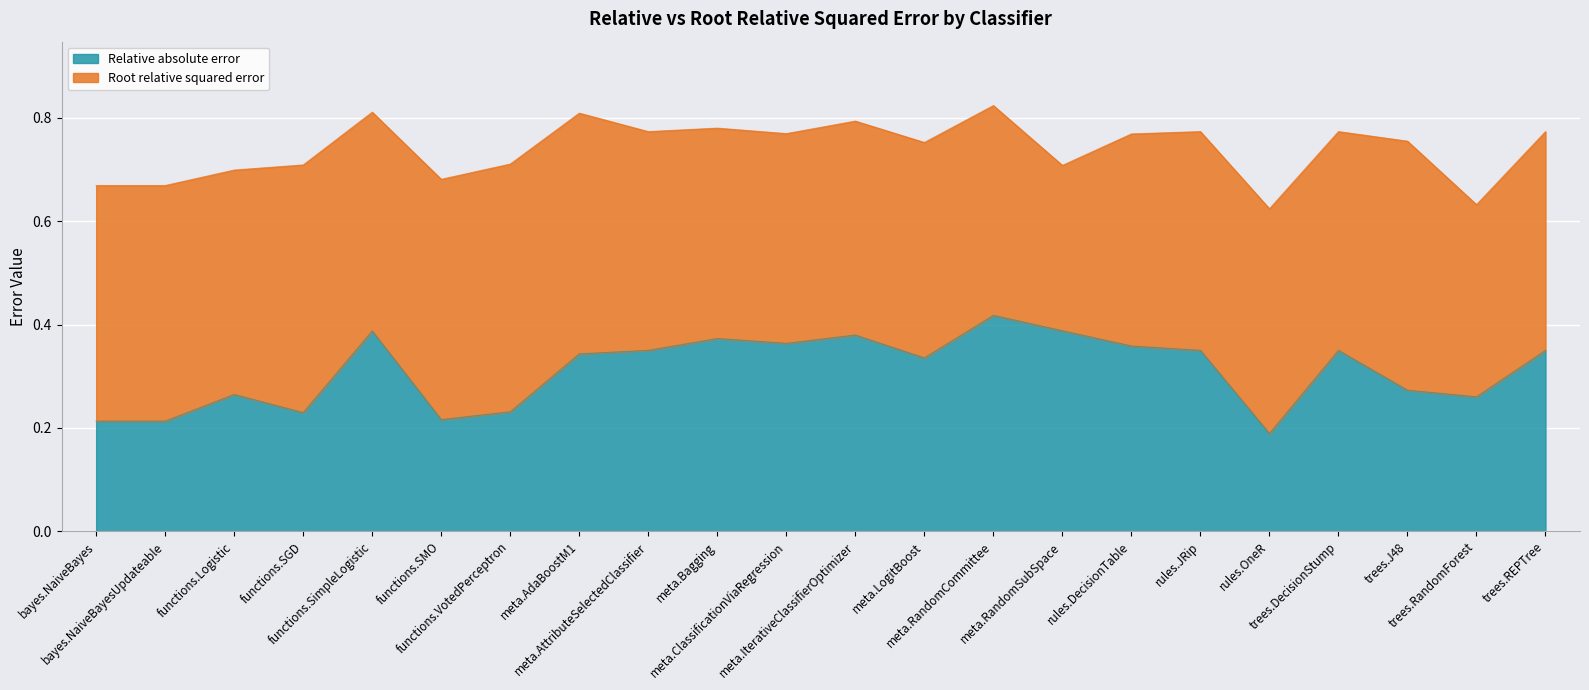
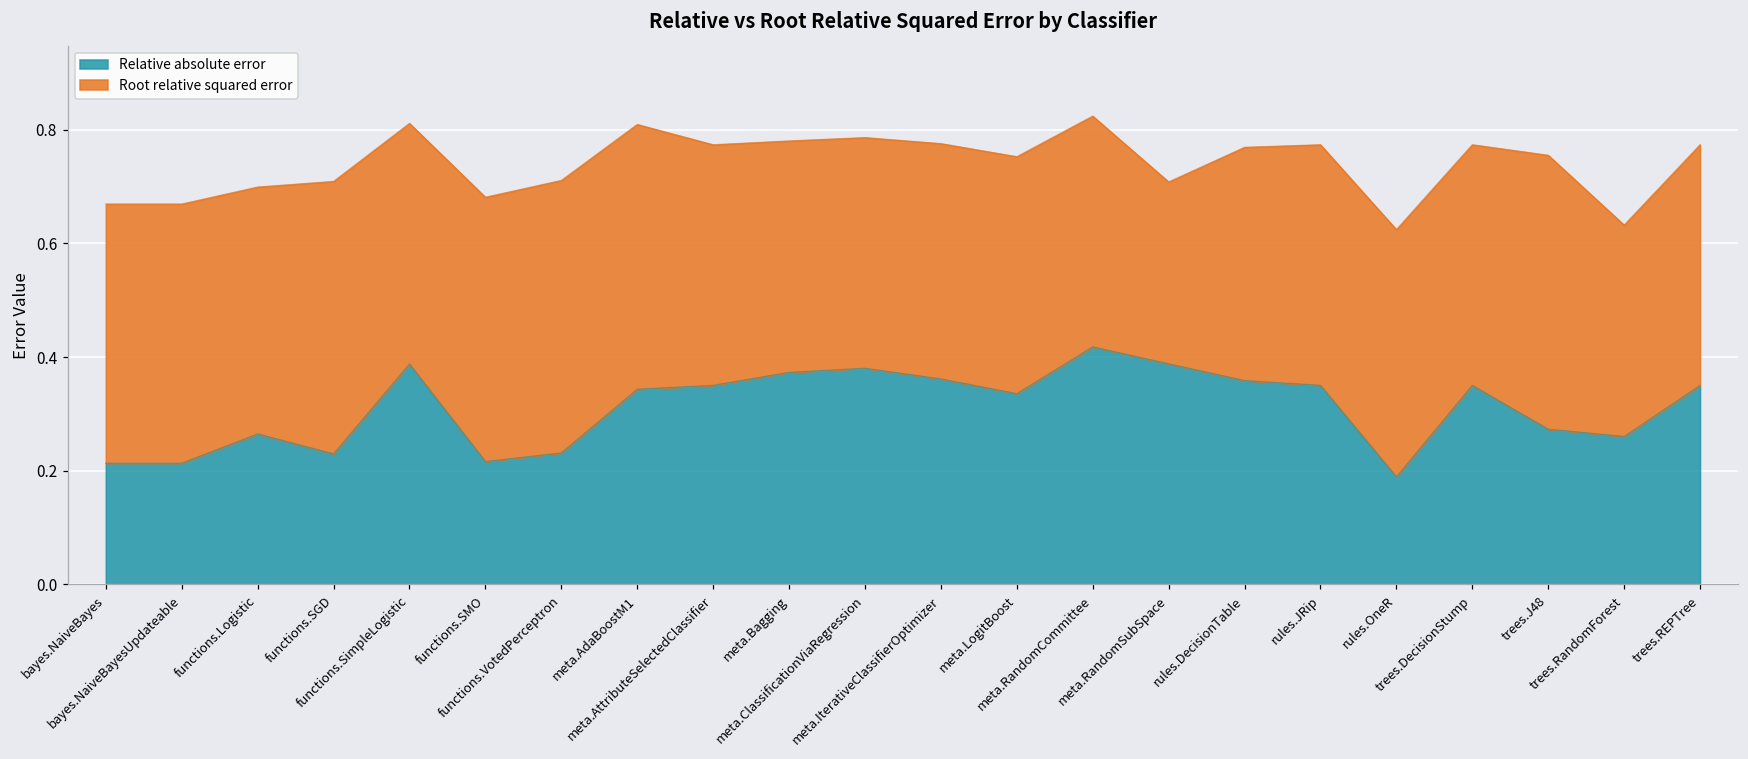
Relative absolute error, meta.ClassificationViaRegression: 0.36 -> 0.38
Relative absolute error, meta.IterativeClassifierOptimizer: 0.38 -> 0.36
